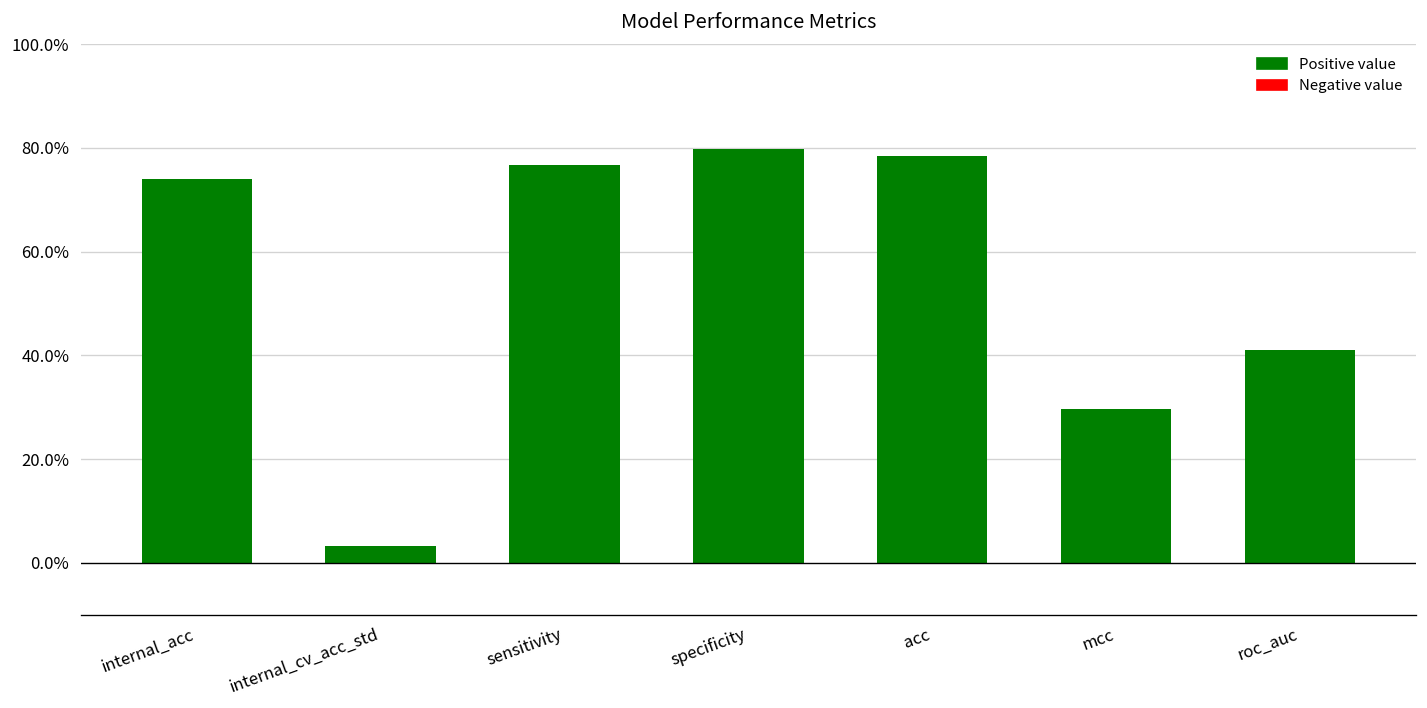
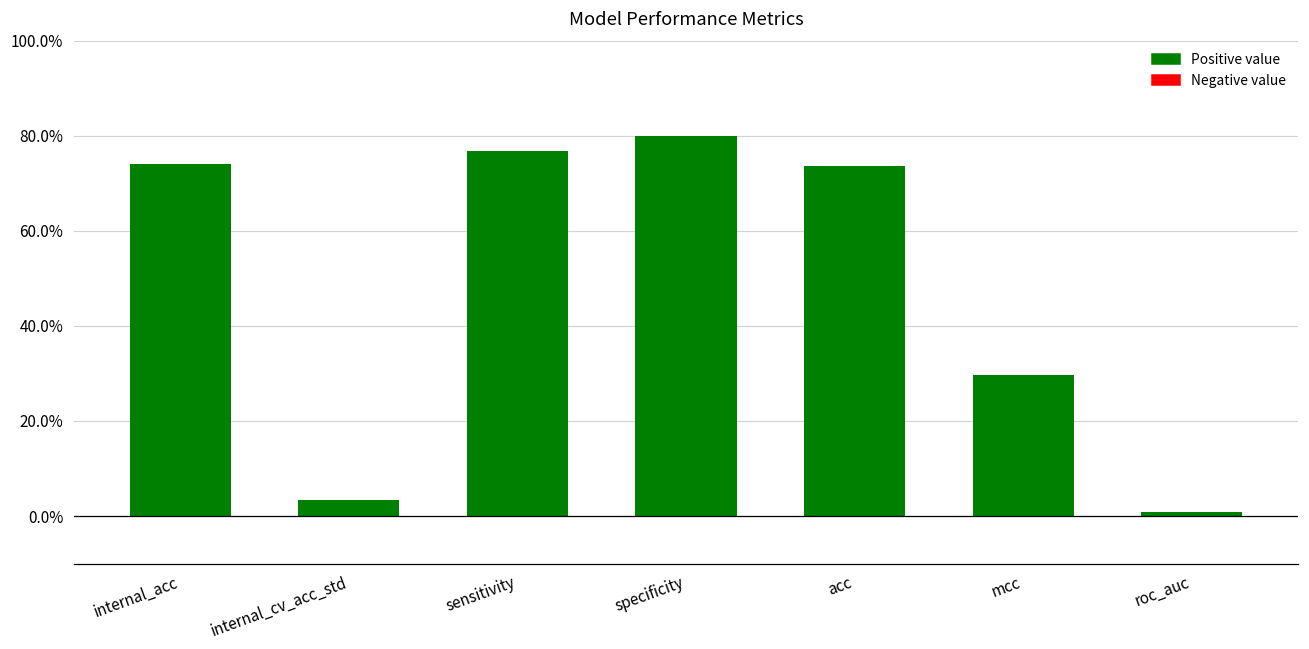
acc: 78% -> 74%
roc_auc: 41% -> 1%
